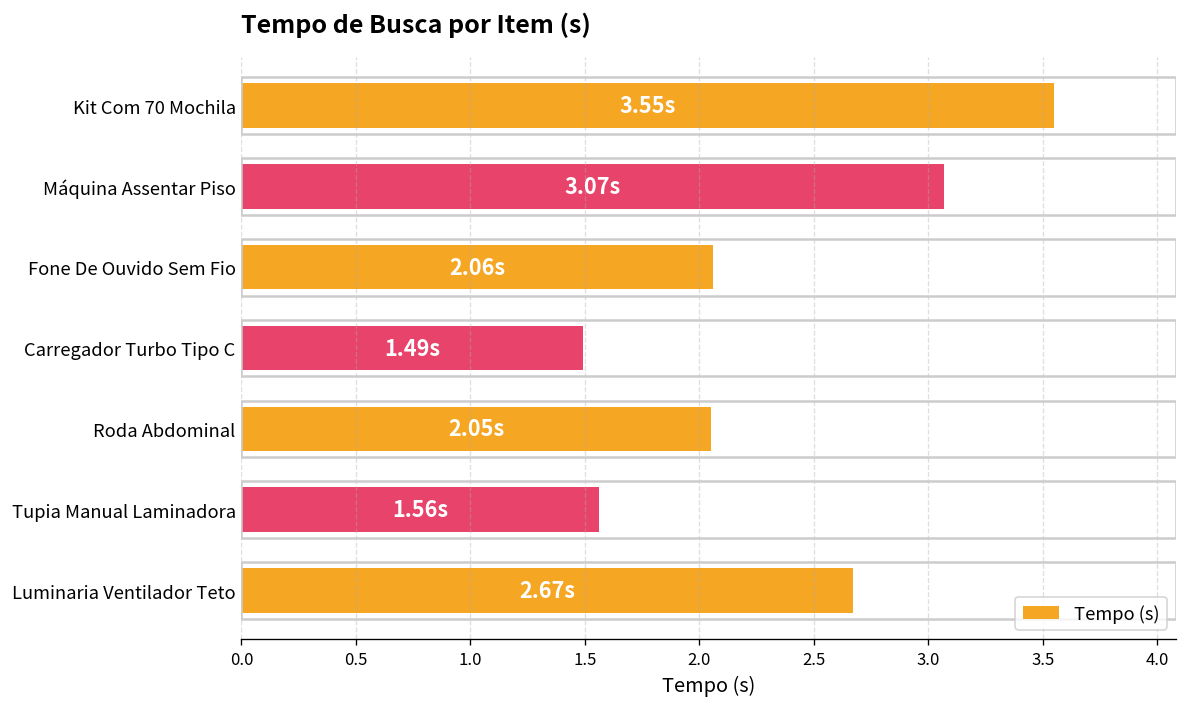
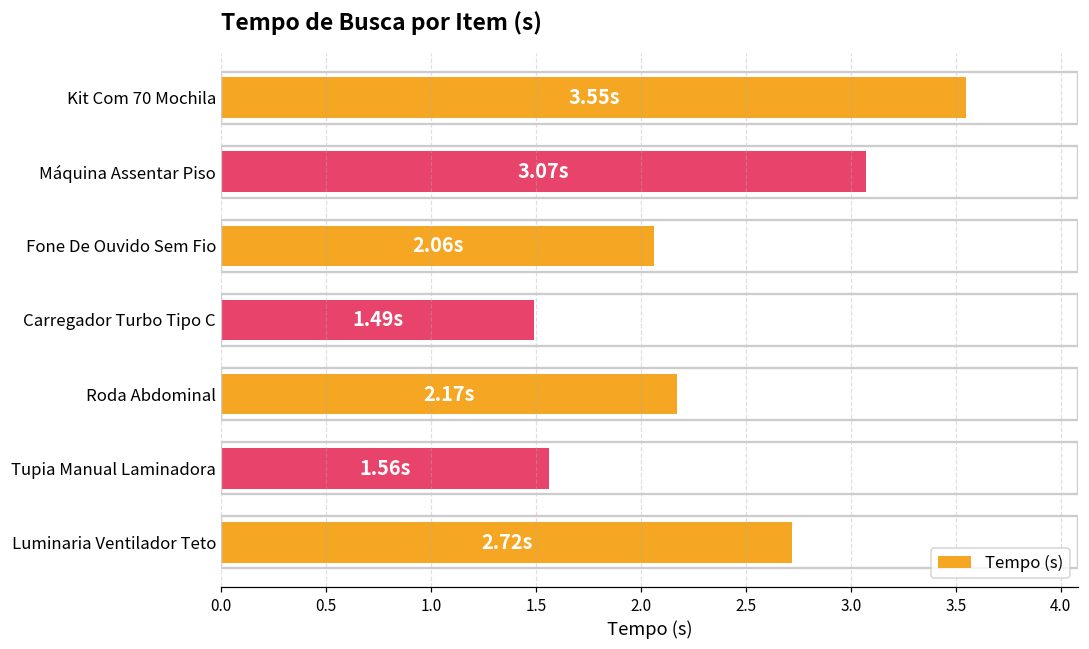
Roda Abdominal: 2.05s -> 2.17s
Luminaria Ventilador Teto: 2.67s -> 2.72s
